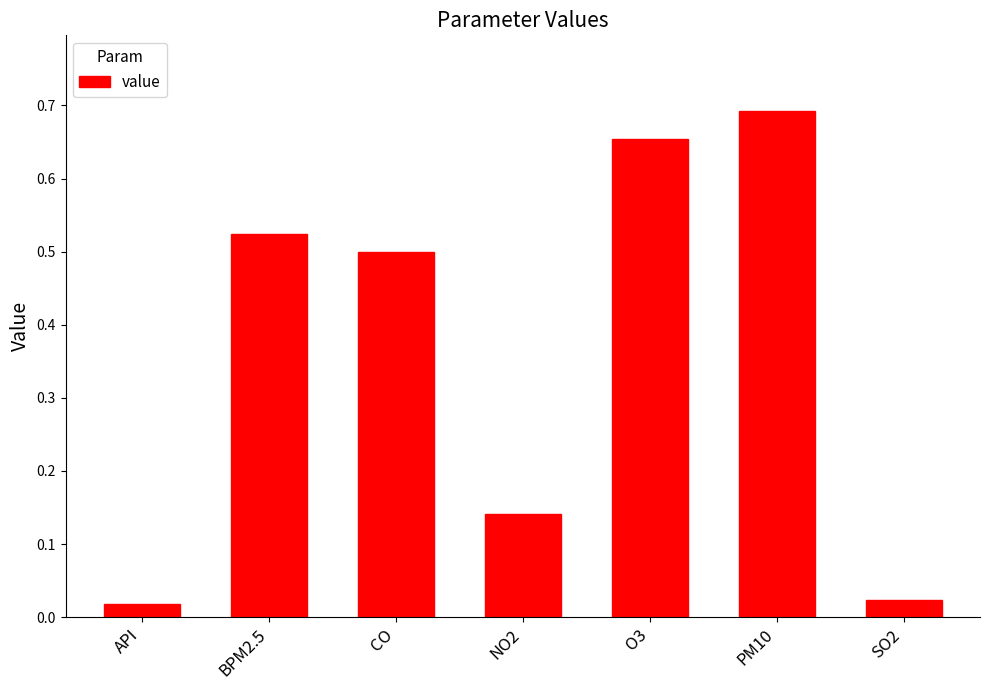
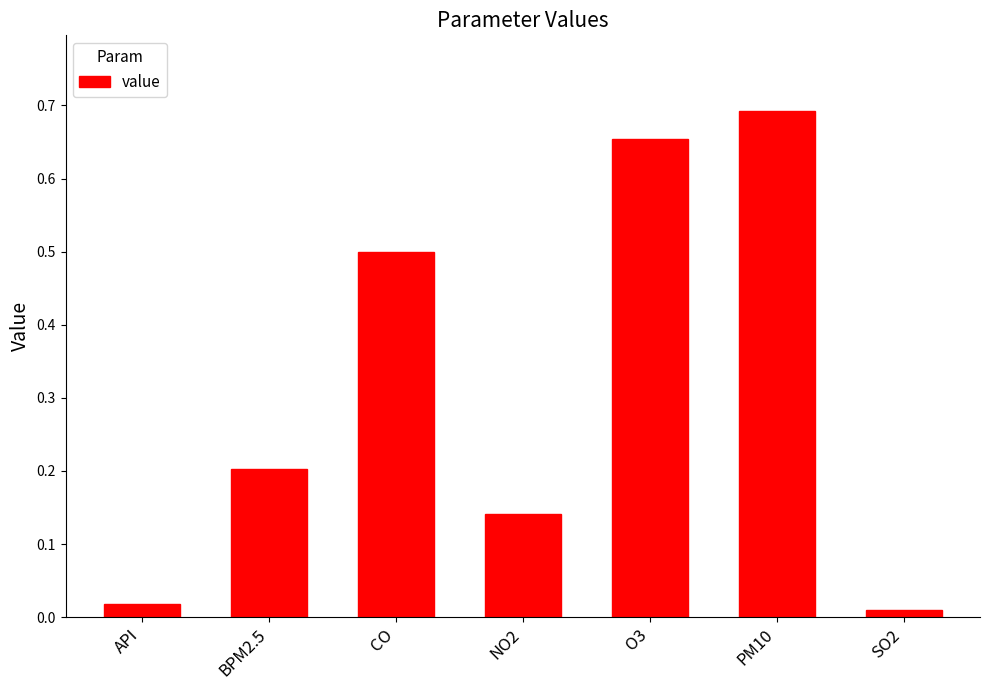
BPM2.5: 0.52 -> 0.20
SO2: 0.02 -> 0.01
